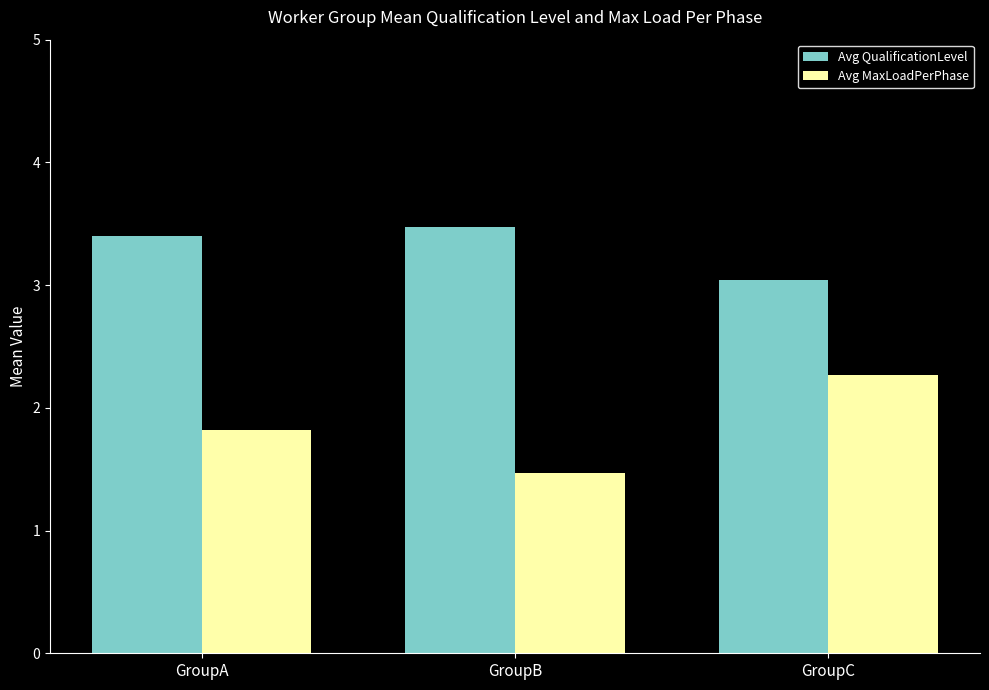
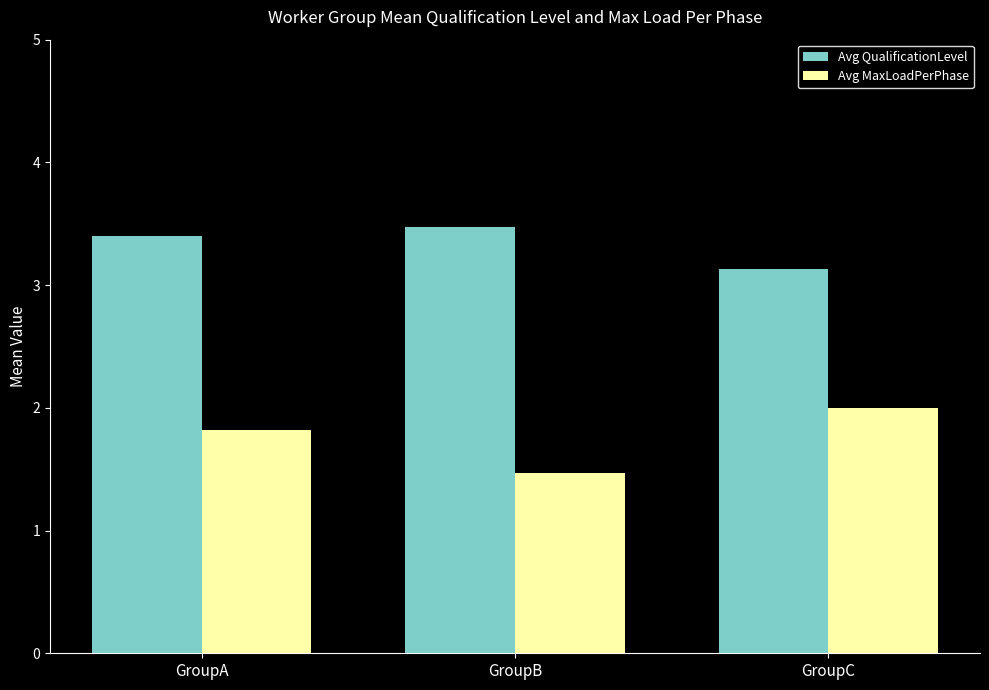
Avg QualificationLevel, GroupC: 3.04 -> 3.13
Avg MaxLoadPerPhase, GroupC: 2.27 -> 2.00
